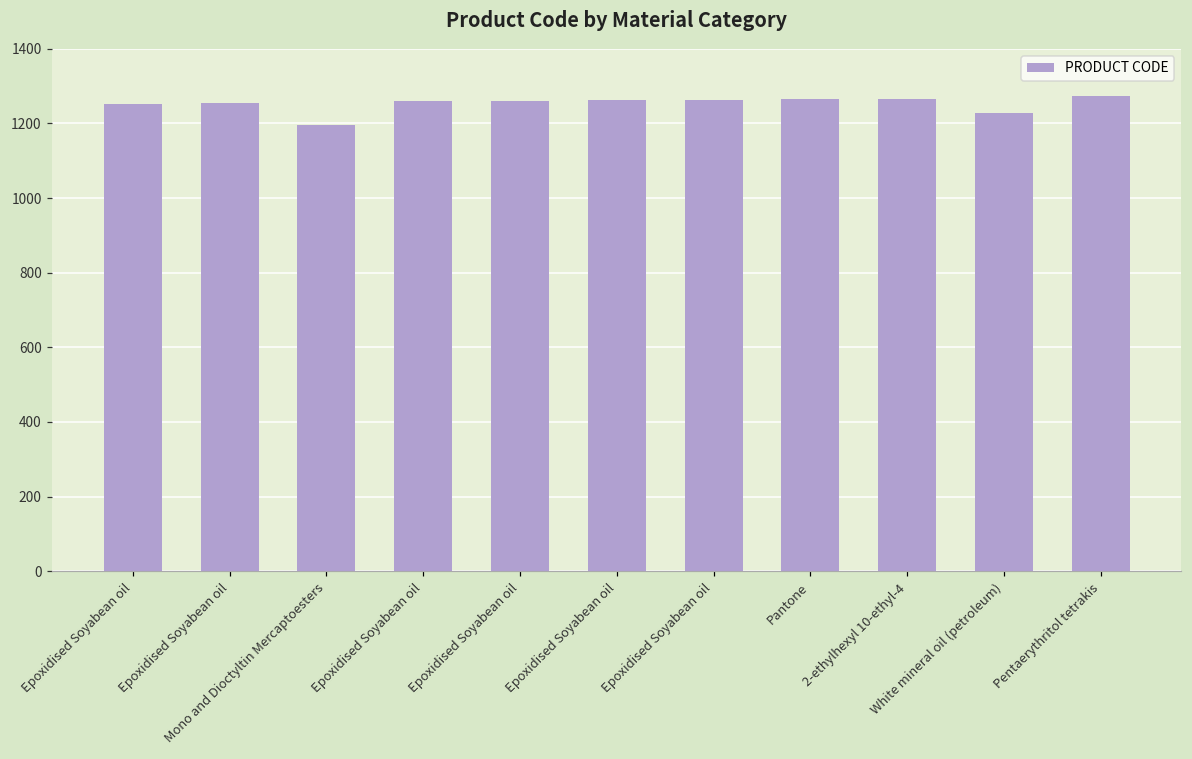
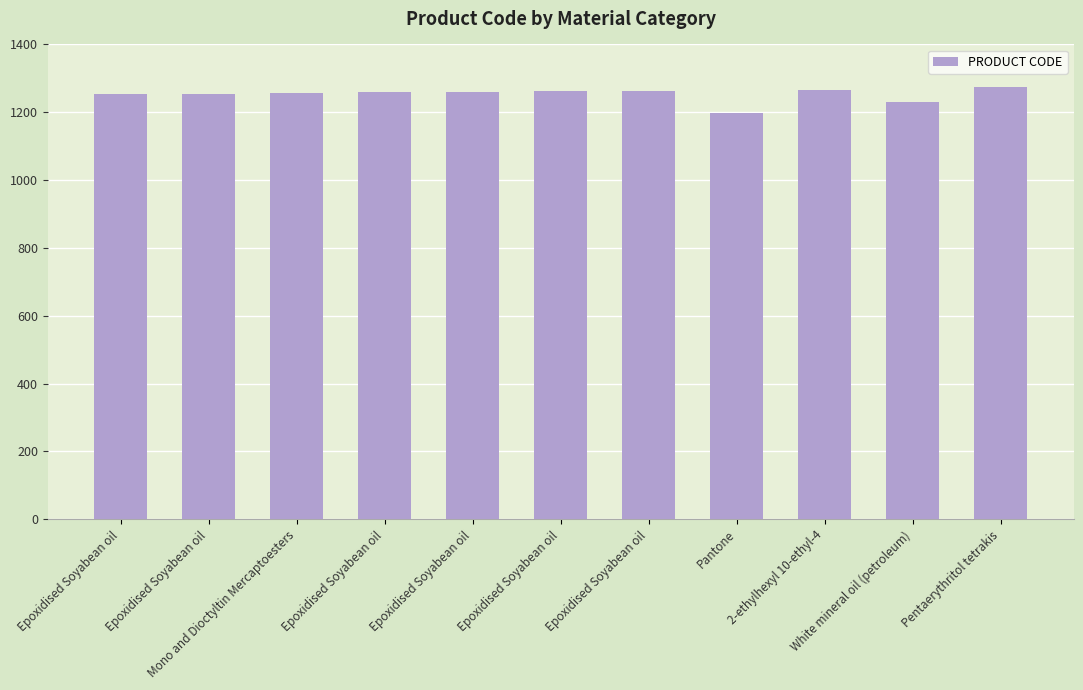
Mono and Dioctyltin Mercaptoesters: 1200 -> 1260
Pantone: 1270 -> 1200
